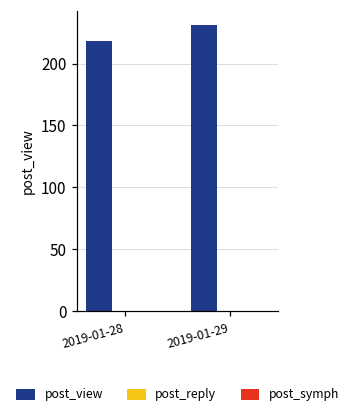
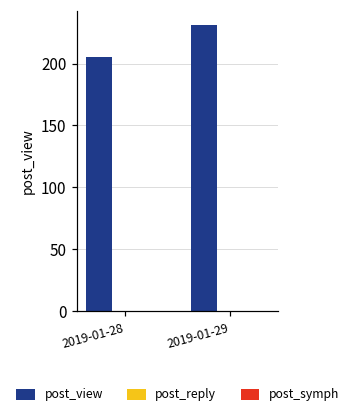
post_view, 2019-01-28: 218 -> 205
